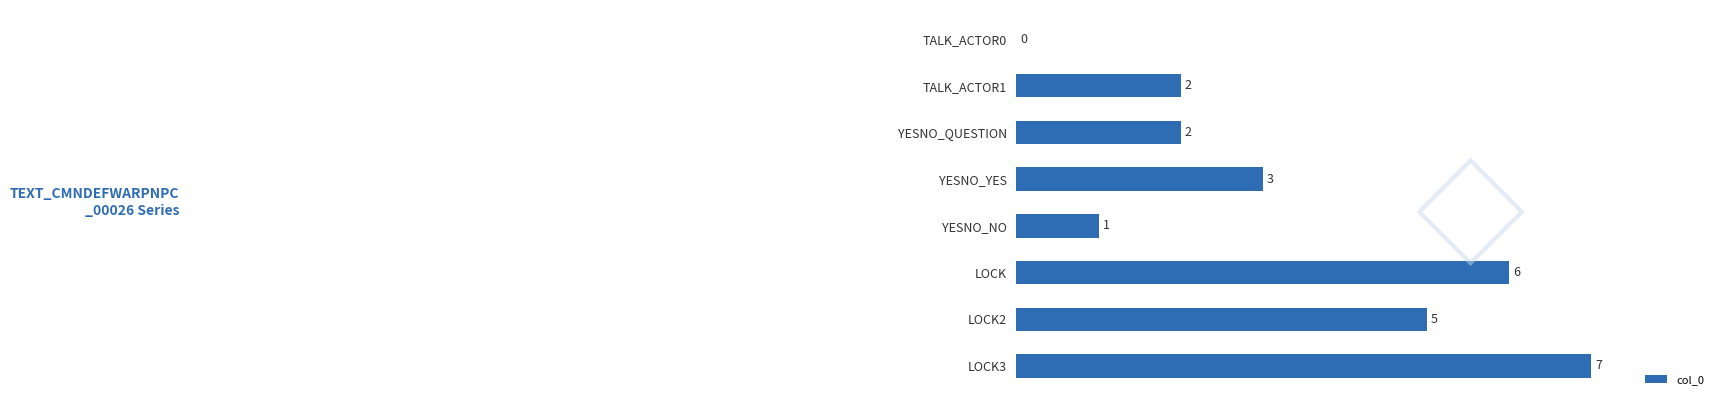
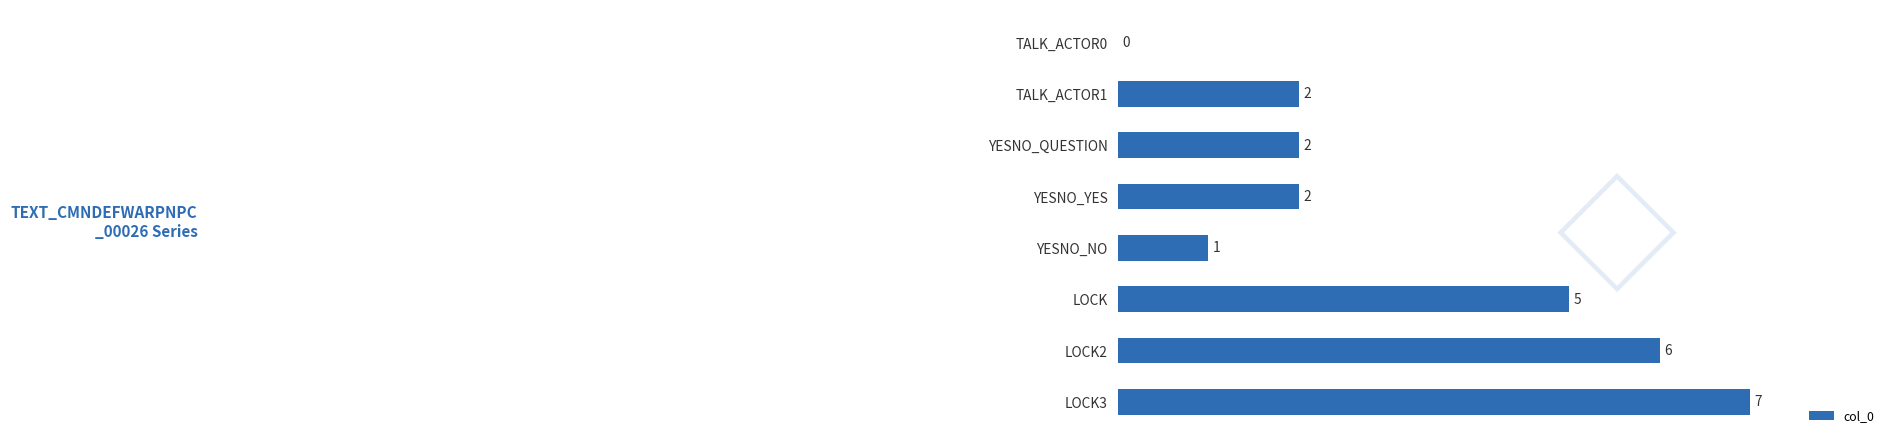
YESNO_YES: 3 -> 2
LOCK: 6 -> 5
LOCK2: 5 -> 6
